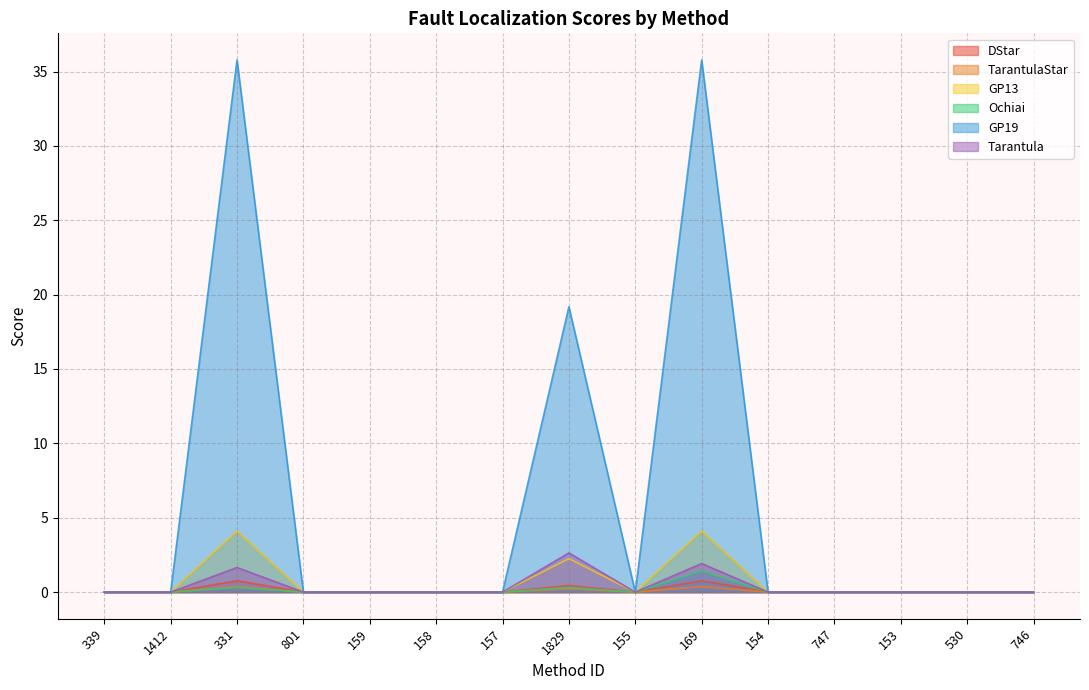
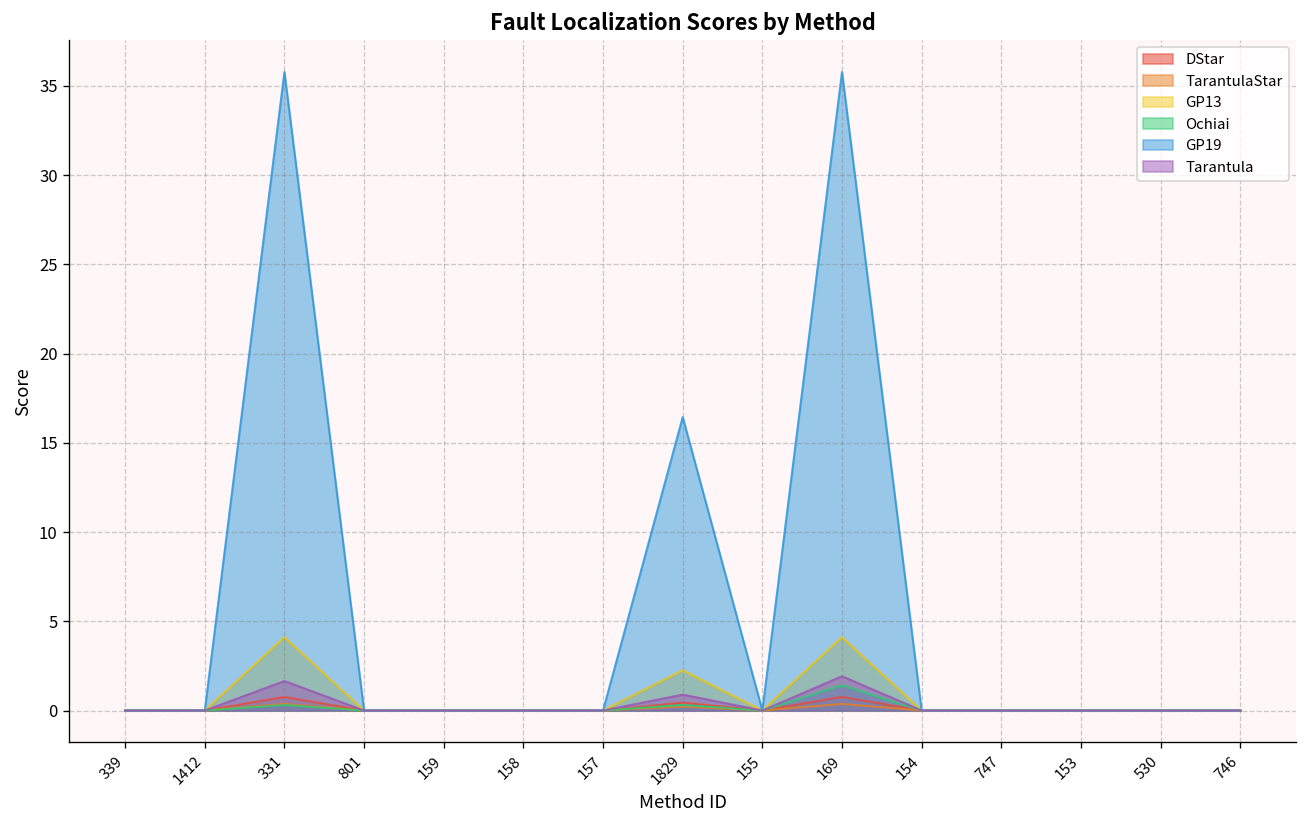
GP19, 1829: 19.2 -> 16.4
Tarantula, 1829: 2.6 -> 0.9
